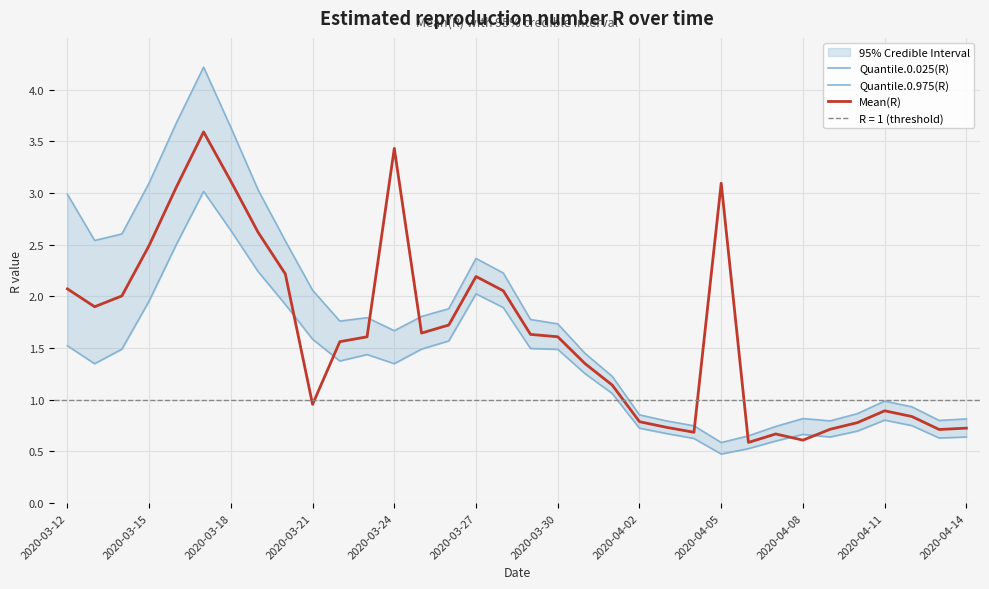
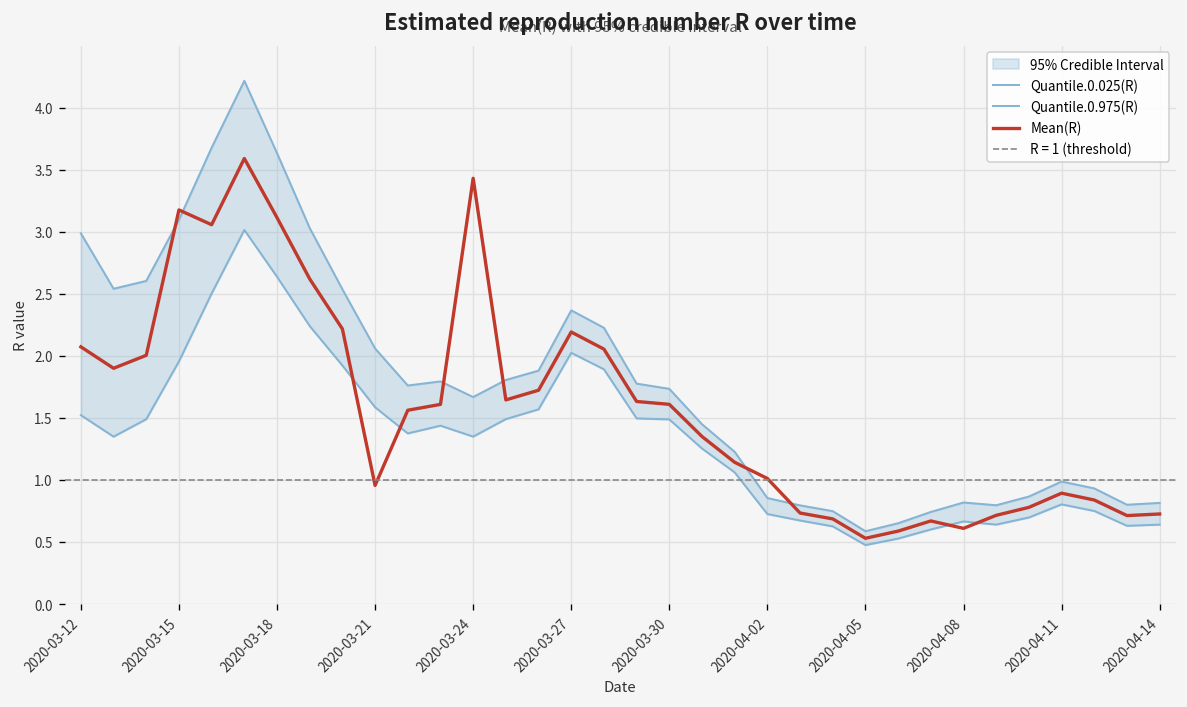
Mean(R), 2020-03-15: 2.49 -> 3.18
Mean(R), 2020-04-02: 0.79 -> 1.01
Mean(R), 2020-04-05: 3.09 -> 0.53
